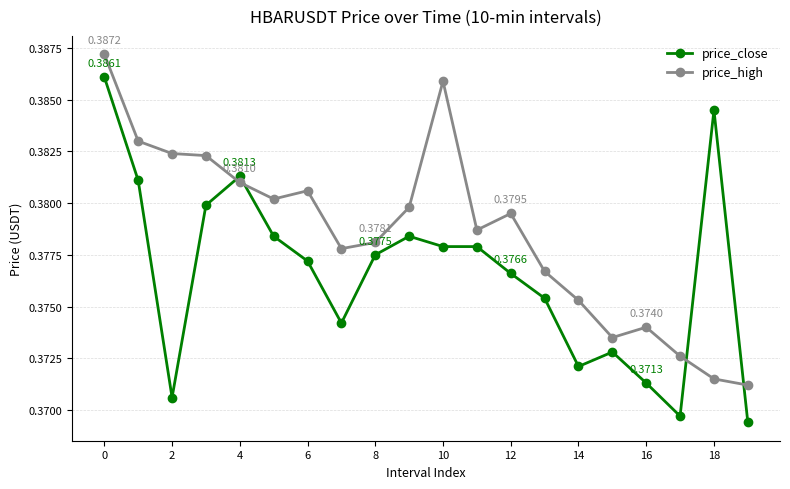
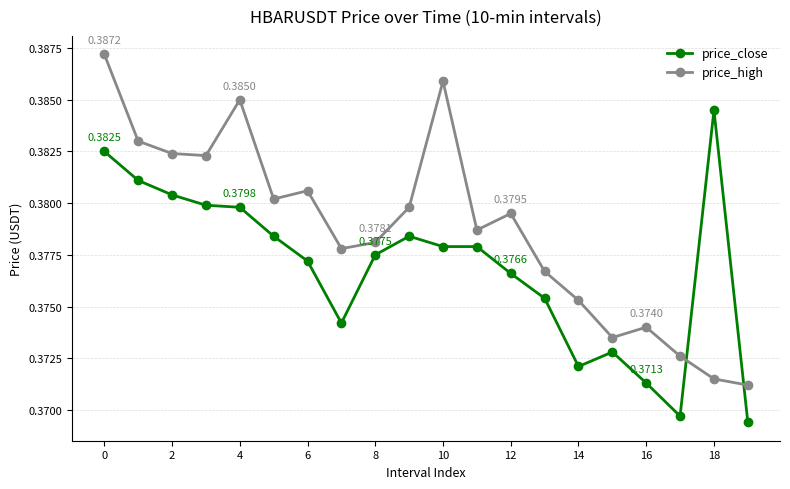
price_close, 0: 0.3861 -> 0.3825
price_close, 2: 0.3706 -> 0.3804
price_close, 4: 0.3813 -> 0.3798
price_high, 4: 0.3810 -> 0.3850
